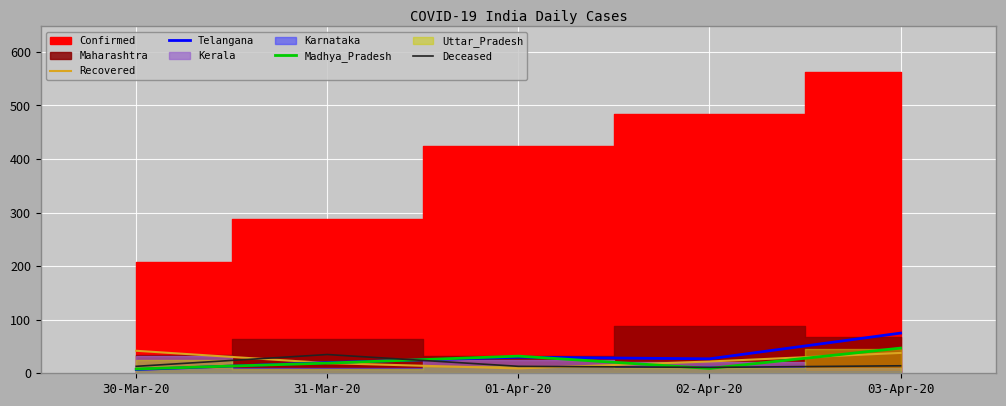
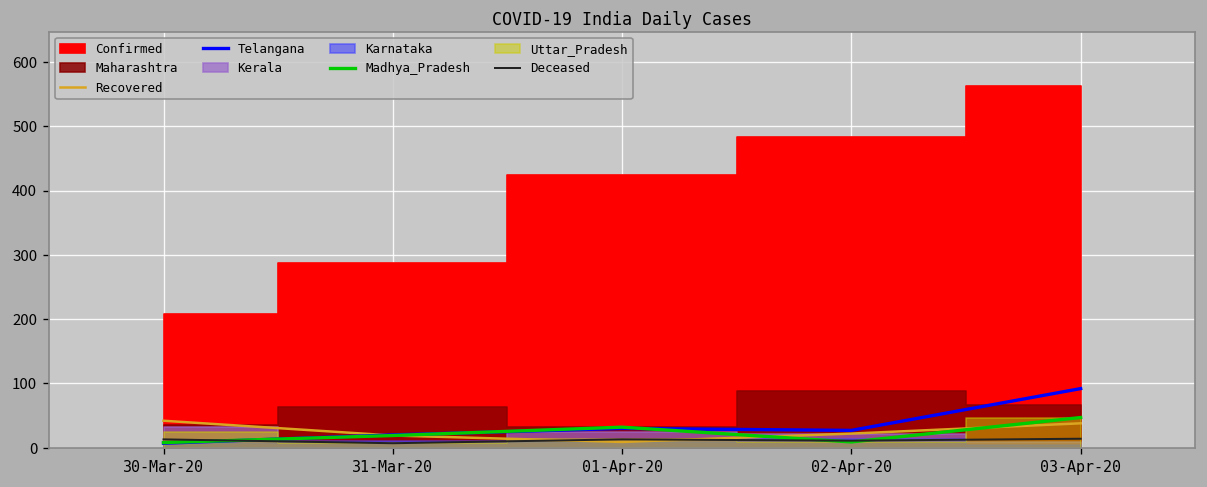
Deceased, 31-Mar-20: 40 -> 10
Telangana, 03-Apr-20: 80 -> 90
